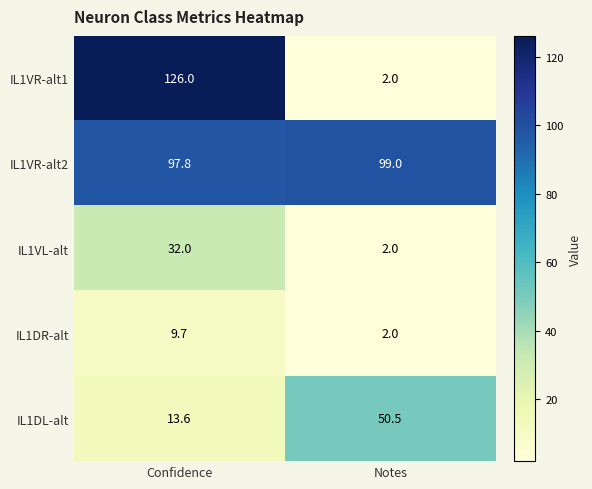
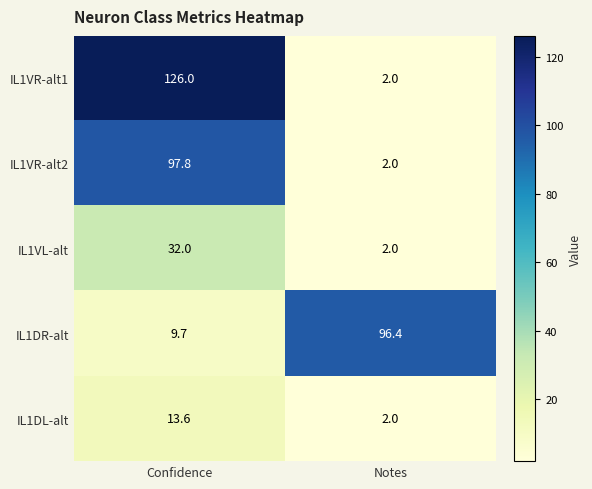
IL1VR-alt2, Notes: 99.0 -> 2.0
IL1DR-alt, Notes: 2.0 -> 96.4
IL1DL-alt, Notes: 50.5 -> 2.0
